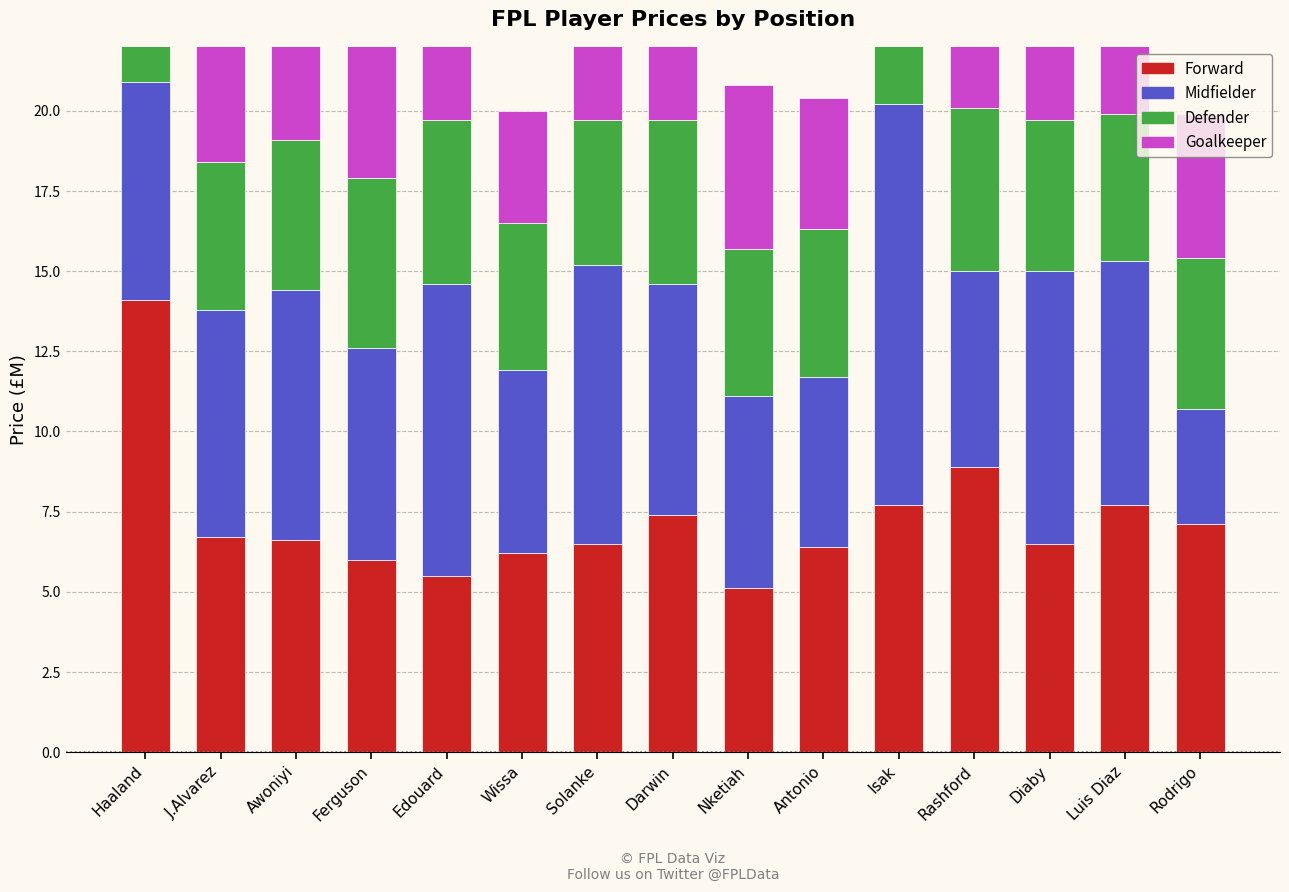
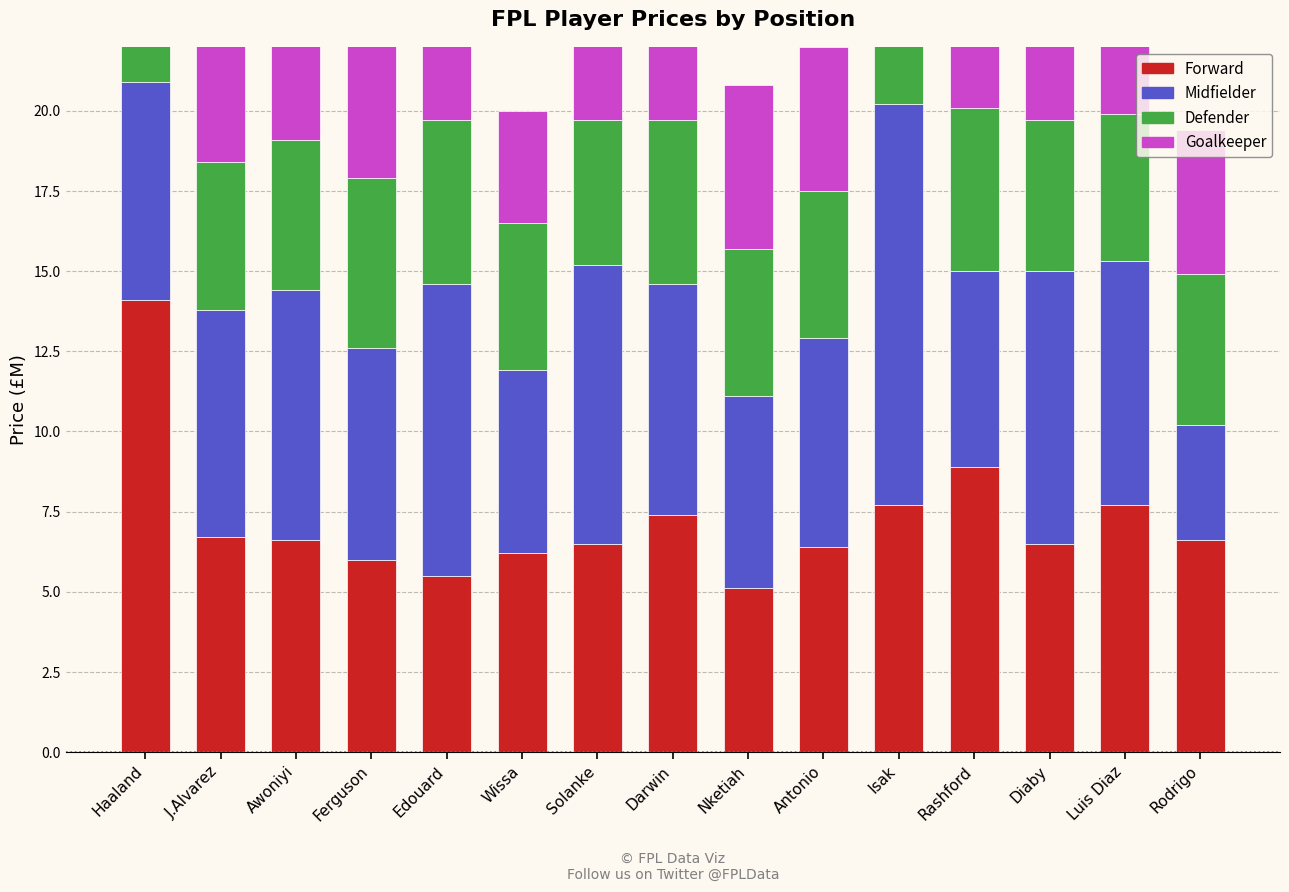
Midfielder, Antonio: 5.3 -> 6.5
Goalkeeper, Antonio: 4.1 -> 4.5
Forward, Rodrigo: 7.1 -> 6.6
